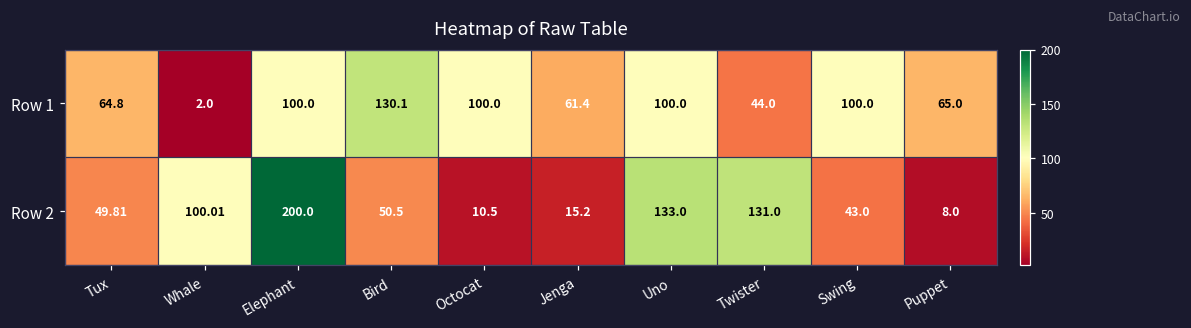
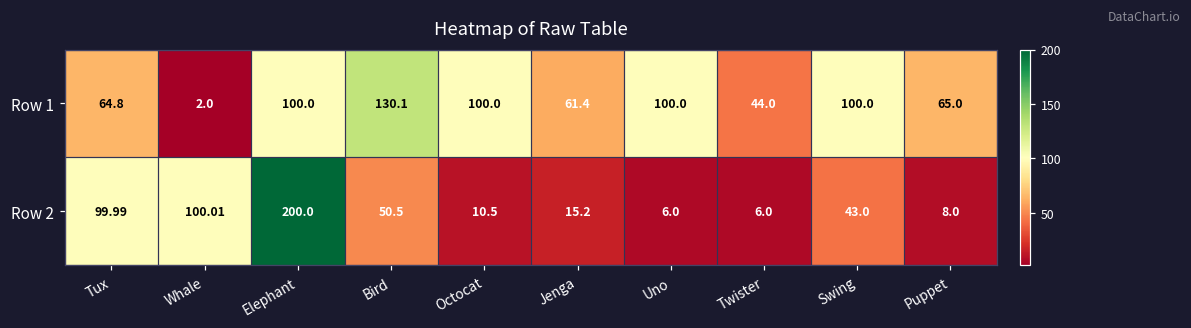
Row 2, Tux: 49.81 -> 99.99
Row 2, Uno: 133.0 -> 6.0
Row 2, Twister: 131.0 -> 6.0
